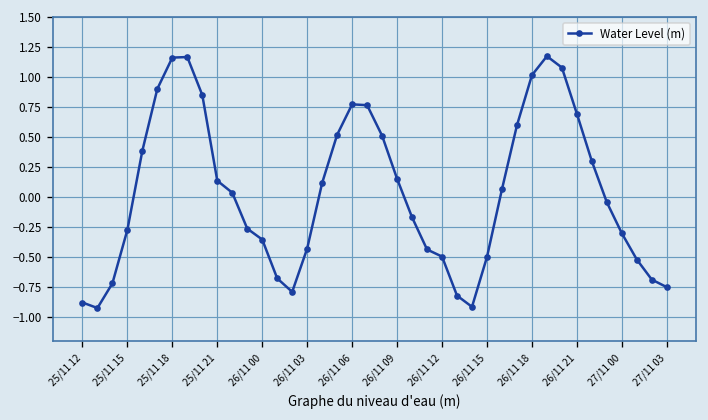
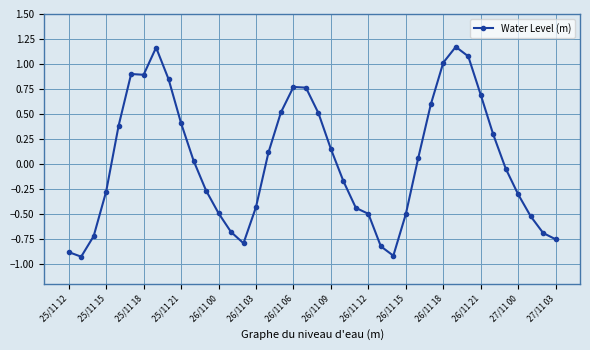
25/11 18: 1.16 -> 0.89
25/11 21: 0.13 -> 0.41
26/11 00: -0.36 -> -0.49
